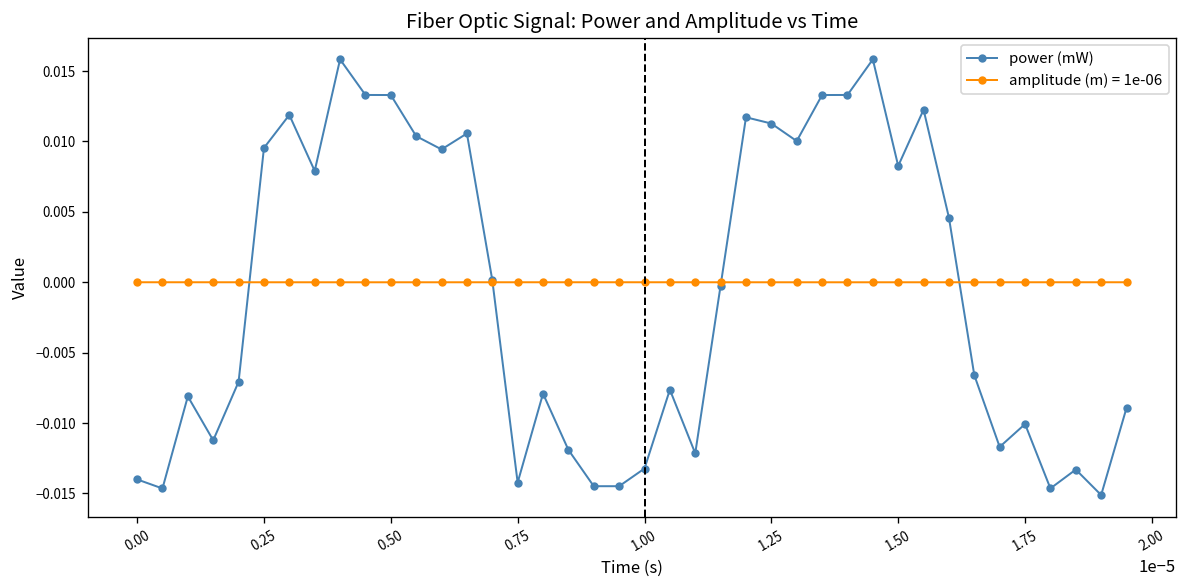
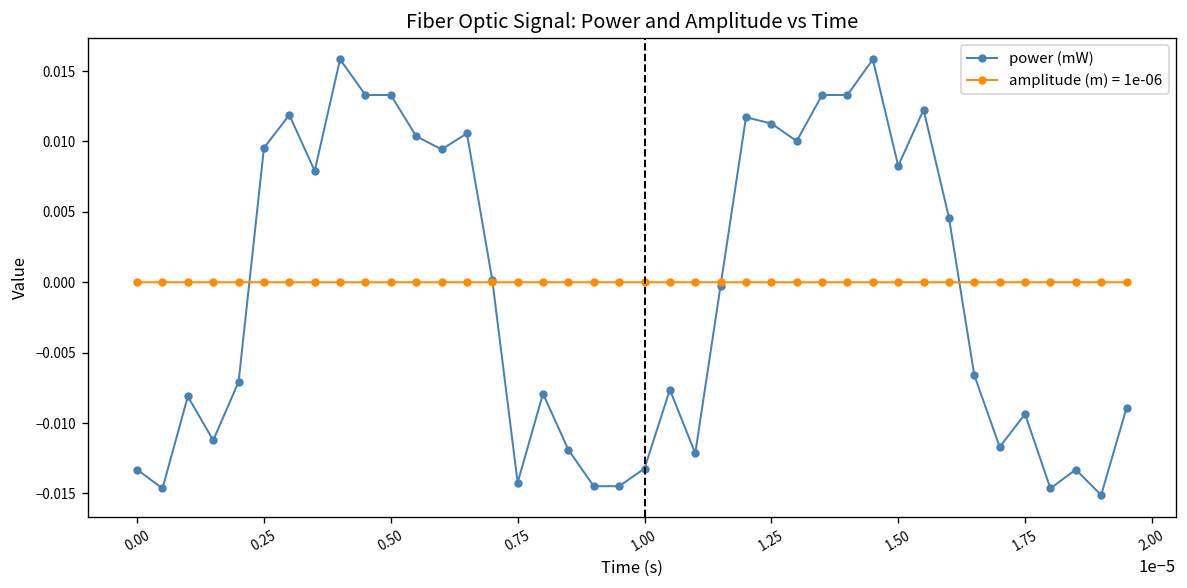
power (mW), 0.00: -0.0140 -> -0.0133
power (mW), 1.75: -0.0101 -> -0.0094
